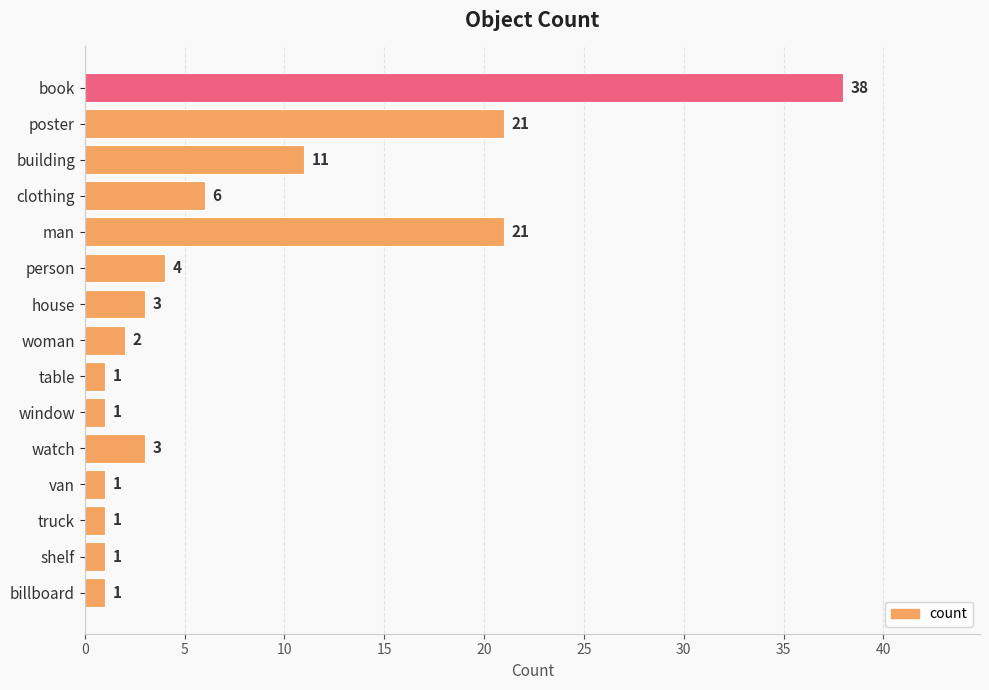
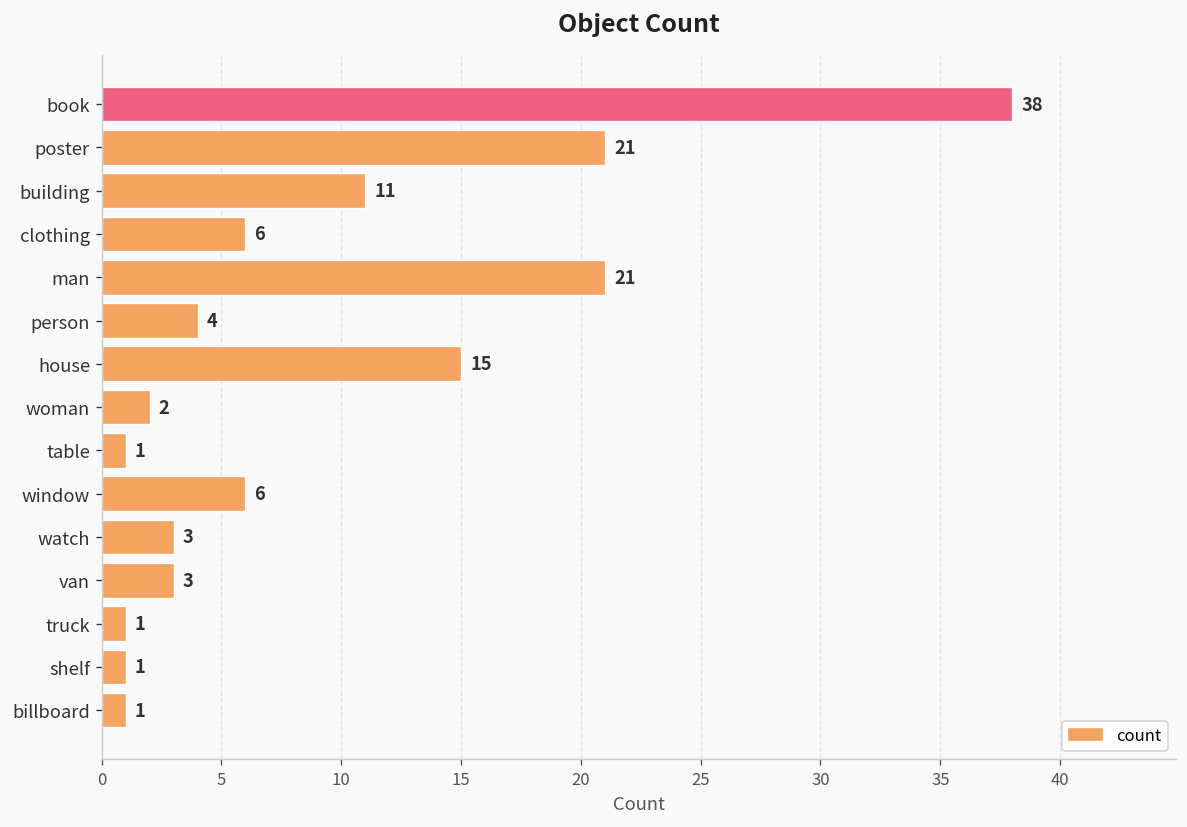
house: 3 -> 15
window: 1 -> 6
van: 1 -> 3
